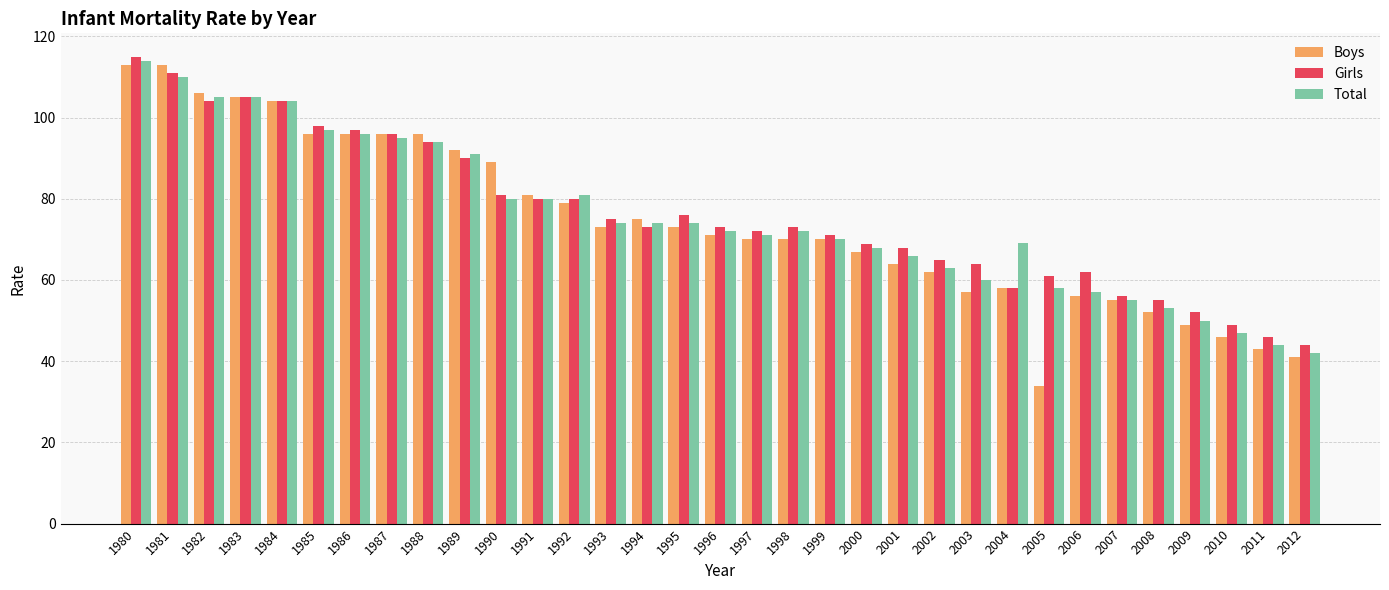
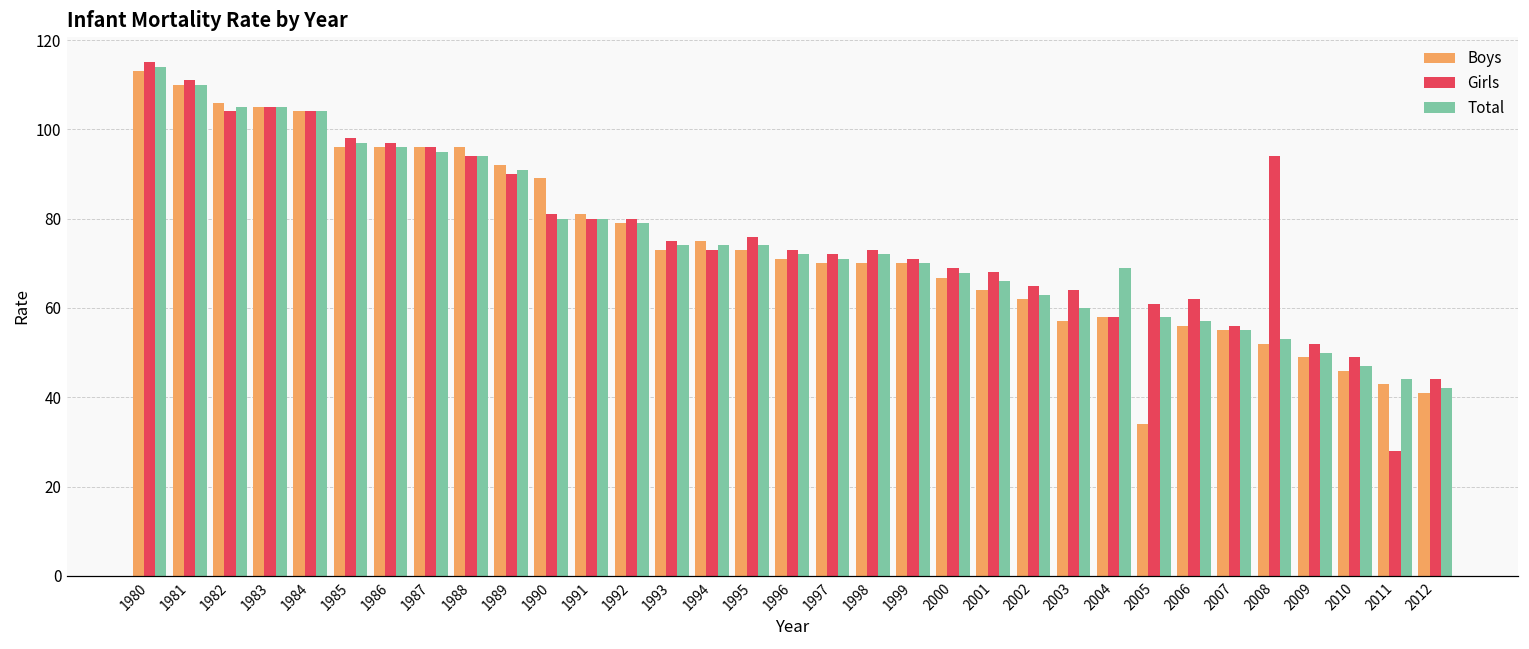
Boys, 1981: 113 -> 110
Total, 1992: 81 -> 79
Girls, 2008: 55 -> 94
Girls, 2011: 46 -> 28
